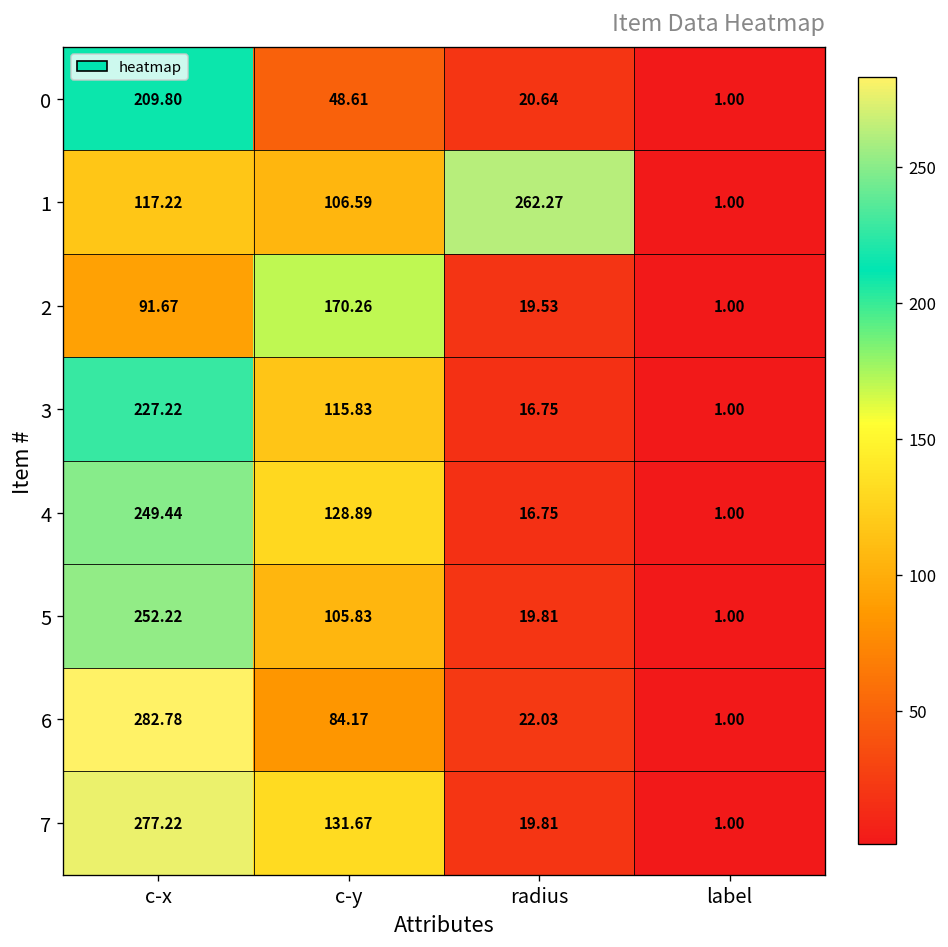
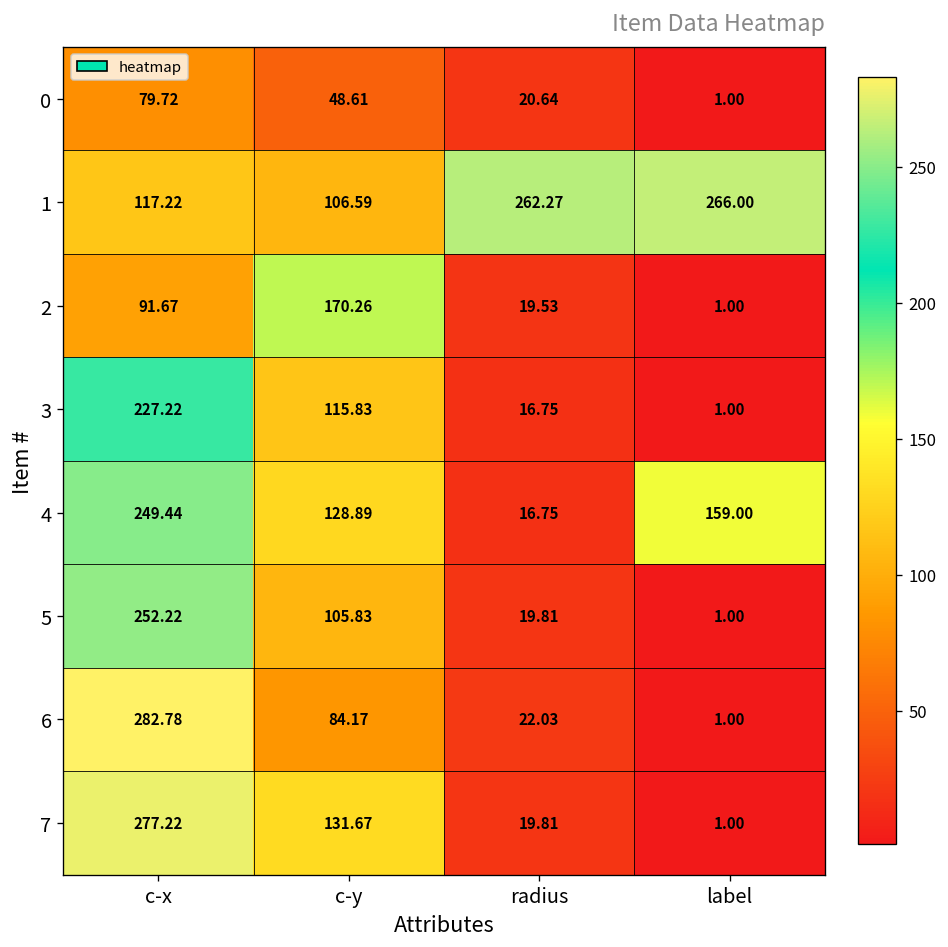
0, c-x: 209.80 -> 79.72
1, label: 1.00 -> 266.00
4, label: 1.00 -> 159.00
